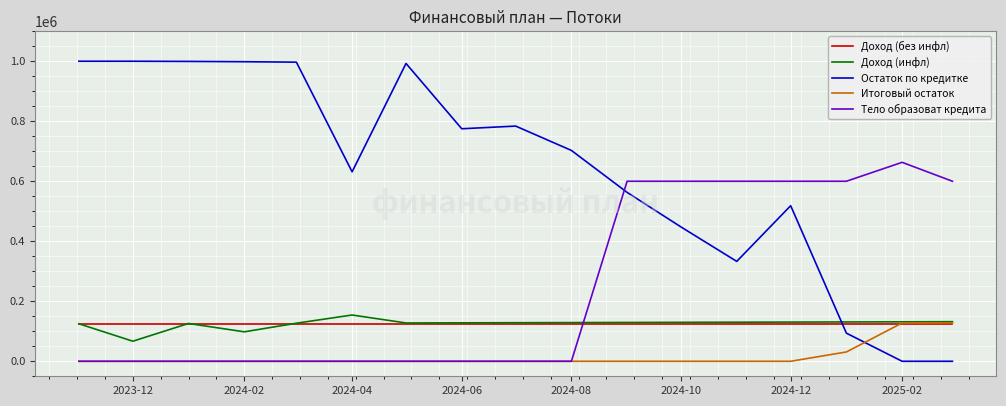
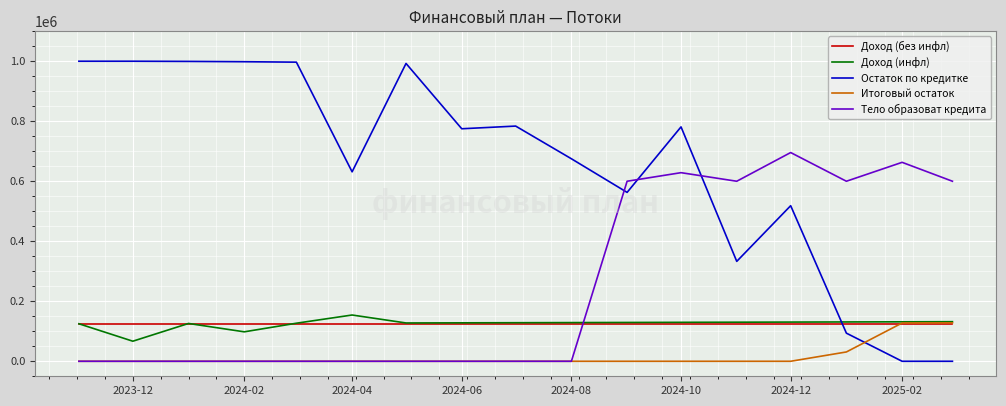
Остаток по кредитке, 2024-08: 700000 -> 670000
Остаток по кредитке, 2024-10: 450000 -> 780000
Тело образоват кредита, 2024-10: 600000 -> 630000
Тело образоват кредита, 2024-12: 600000 -> 700000
